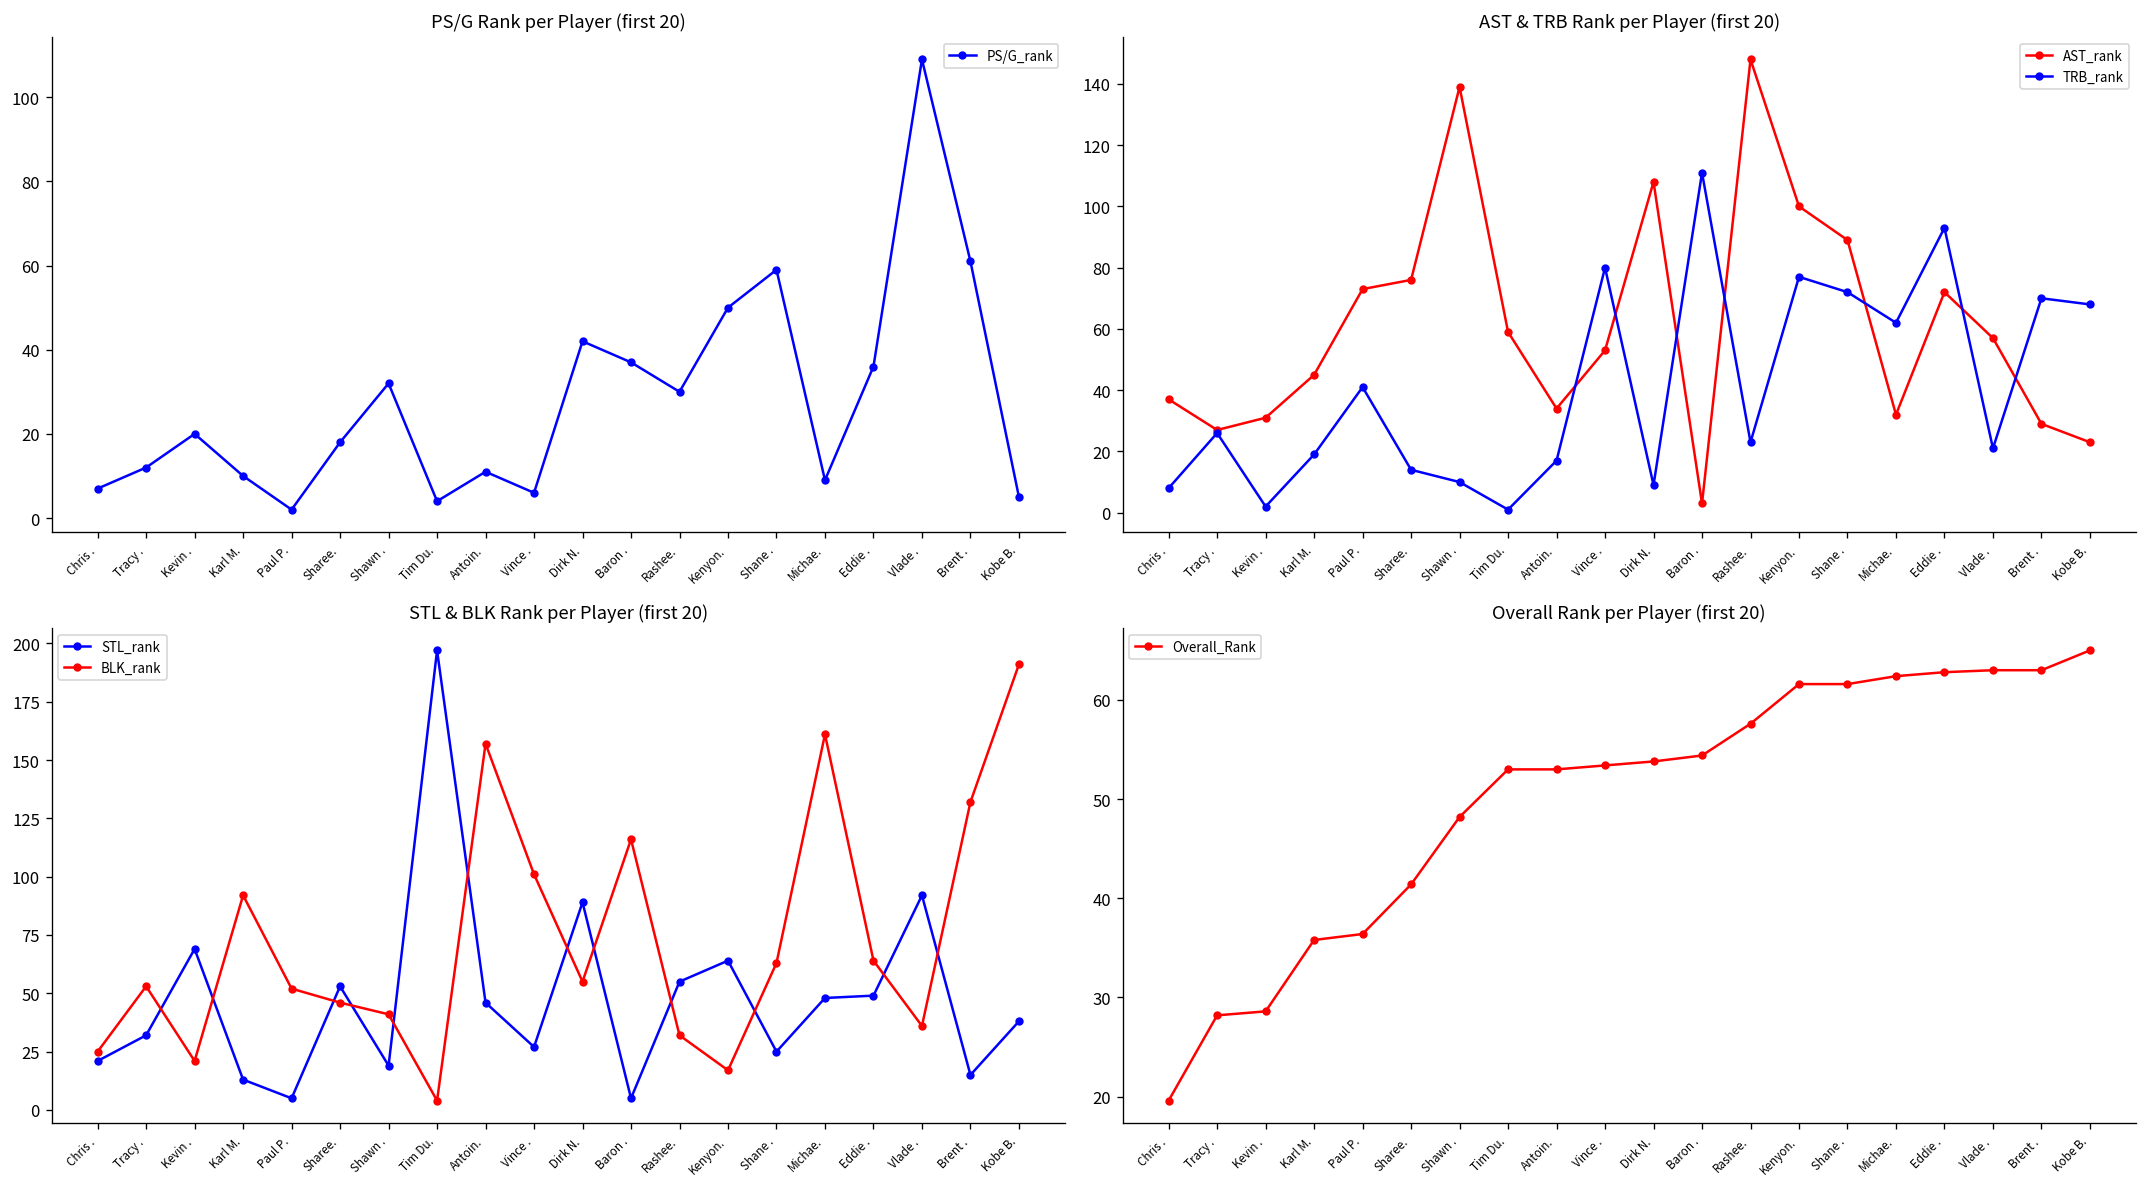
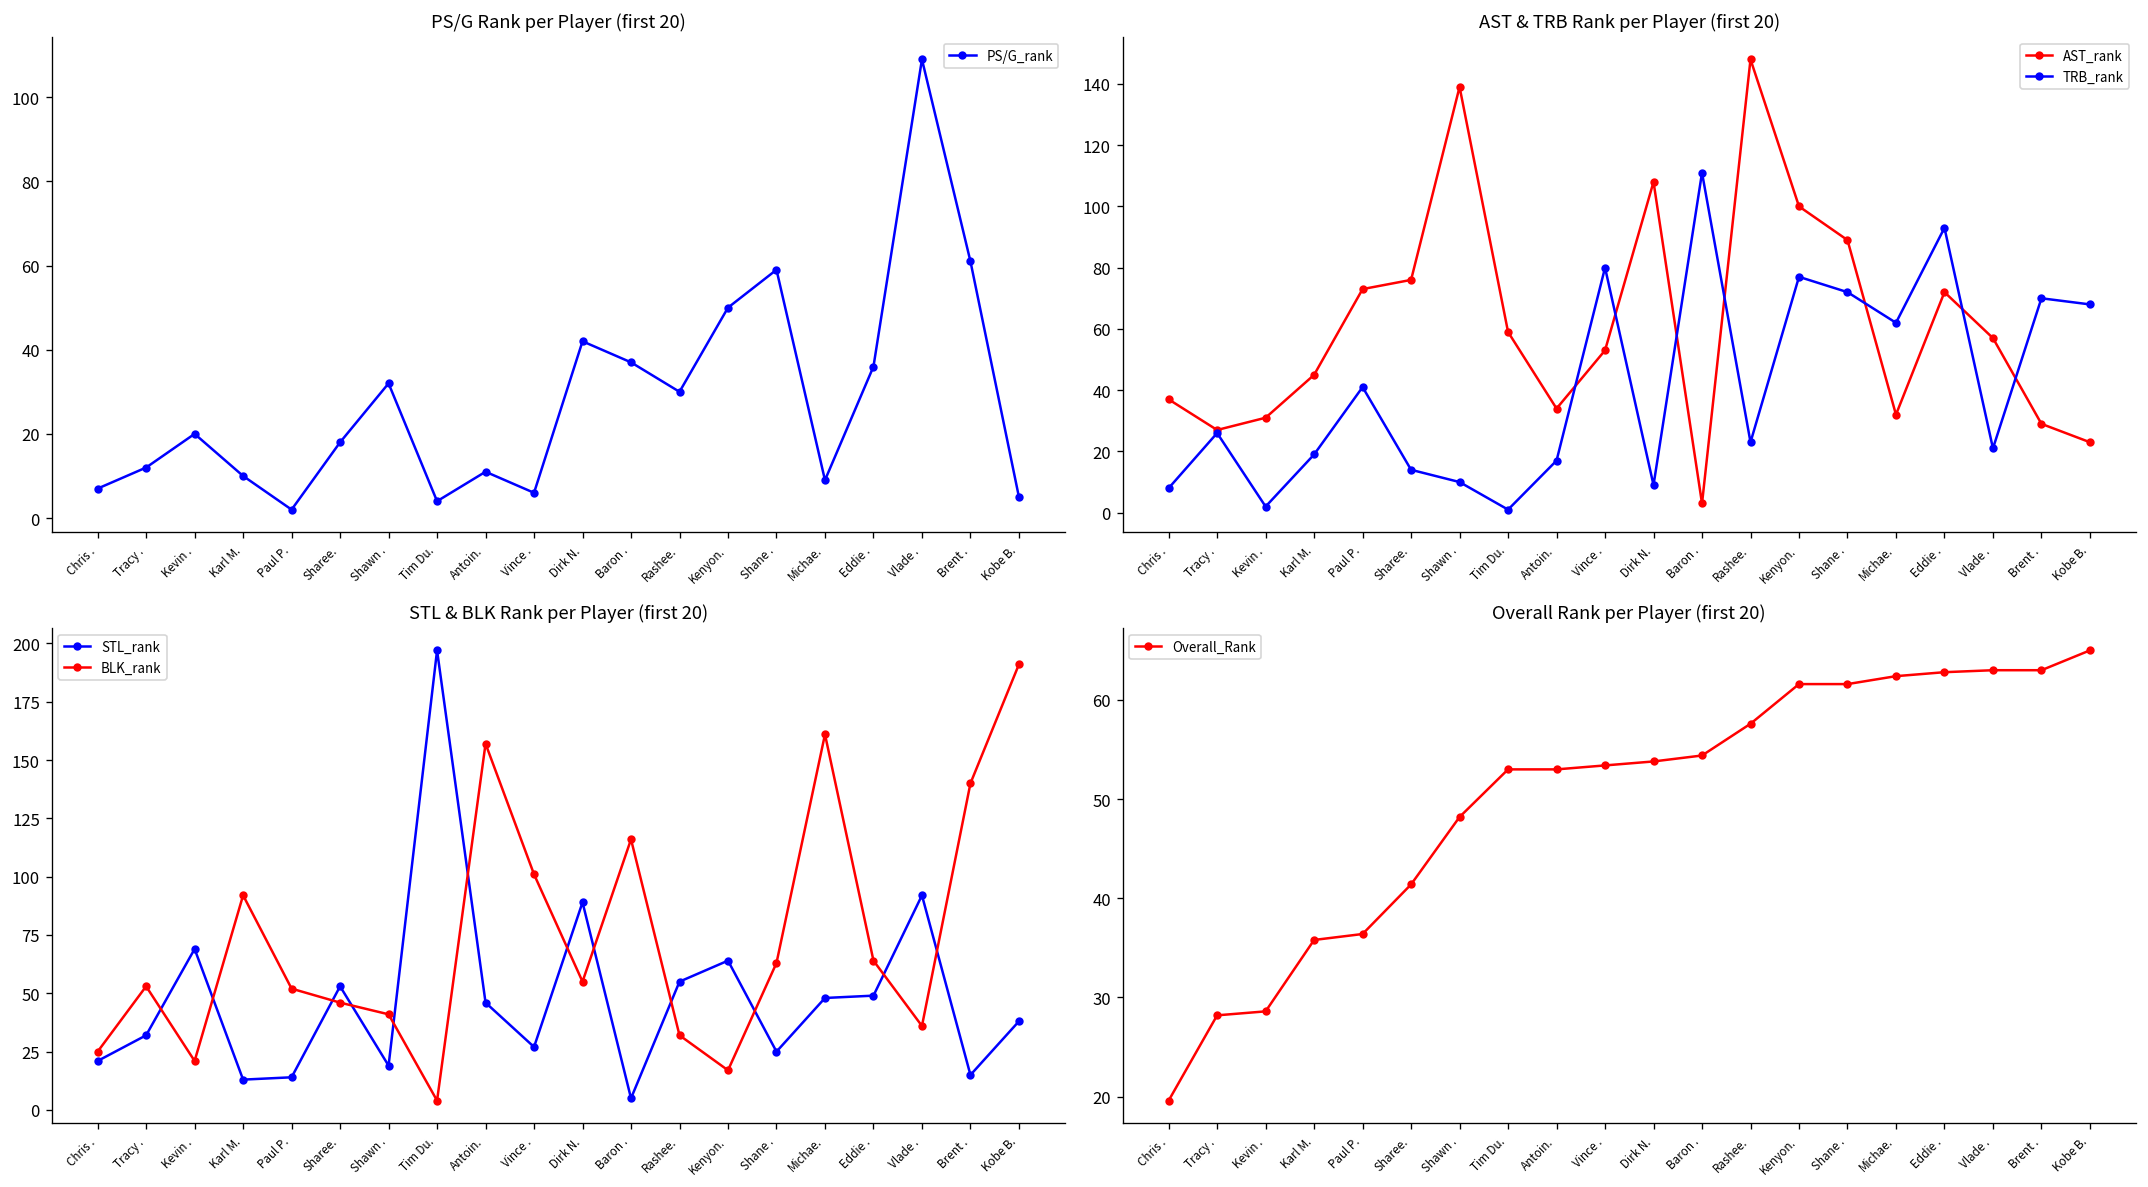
STL & BLK Rank per Player (first 20), STL_rank, Paul P.: 5 -> 14
STL & BLK Rank per Player (first 20), BLK_rank, Brent .: 132 -> 140
